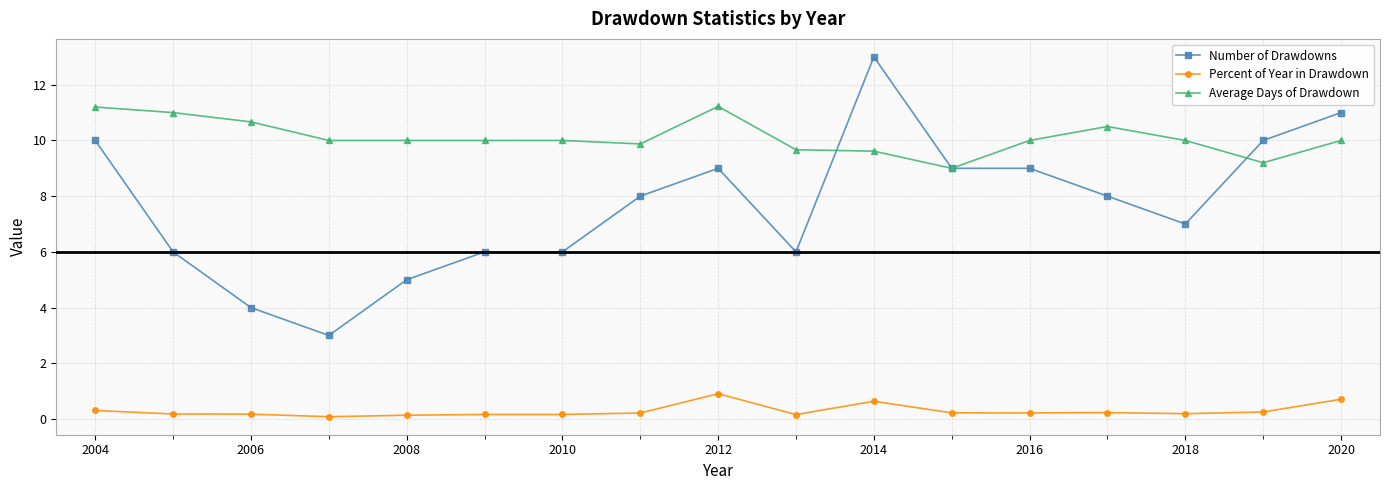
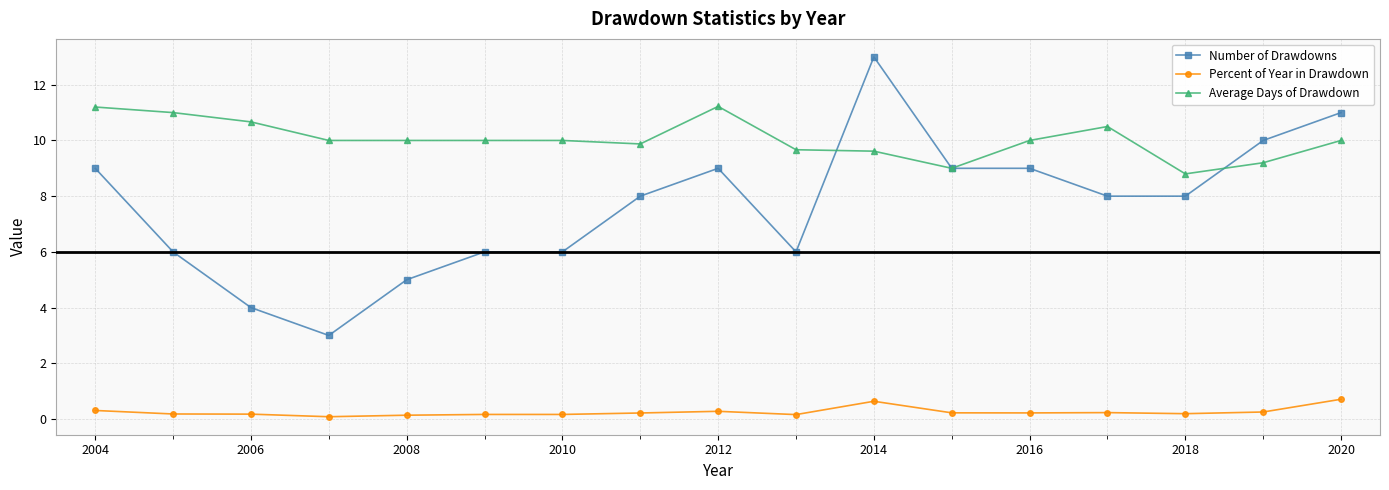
Number of Drawdowns, 2004: 10 -> 9
Percent of Year in Drawdown, 2012: 0.9 -> 0.3
Number of Drawdowns, 2018: 7 -> 8
Average Days of Drawdown, 2018: 10.0 -> 8.8
